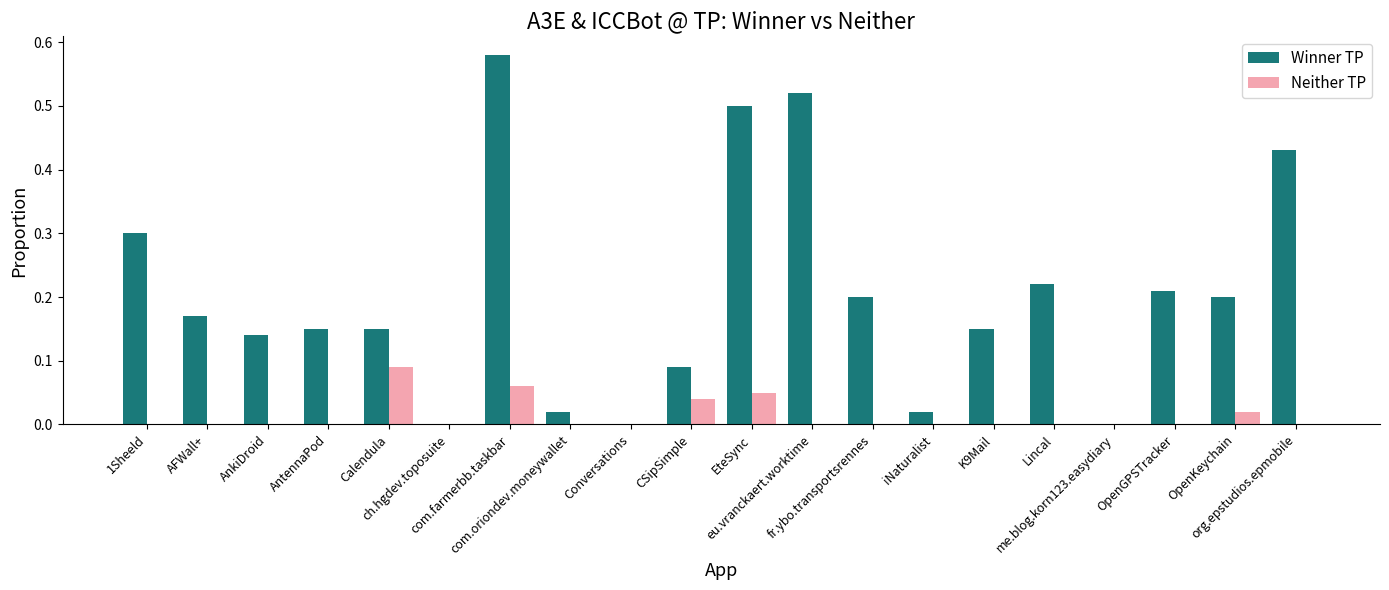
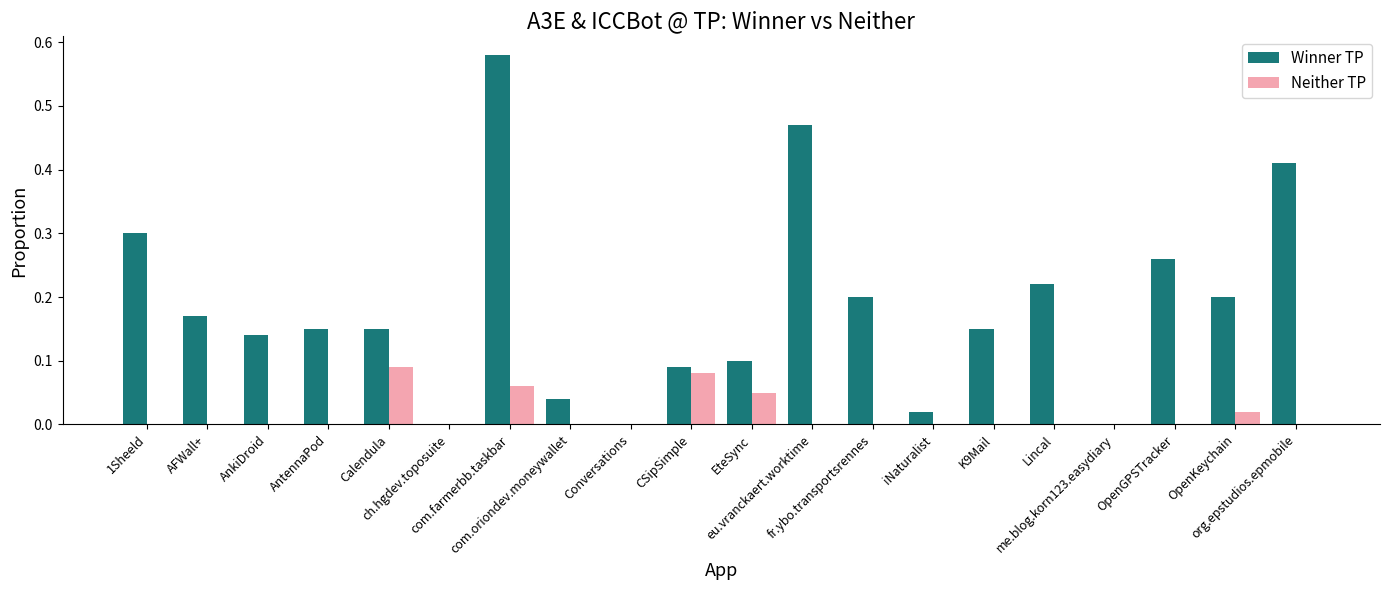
Winner TP, com.oriondev.moneywallet: 0.02 -> 0.04
Neither TP, CSipSimple: 0.04 -> 0.08
Winner TP, EteSync: 0.5 -> 0.1
Winner TP, eu.vranckaert.worktime: 0.52 -> 0.47
Winner TP, OpenGPSTracker: 0.21 -> 0.26
Winner TP, org.epstudios.epmobile: 0.43 -> 0.41
